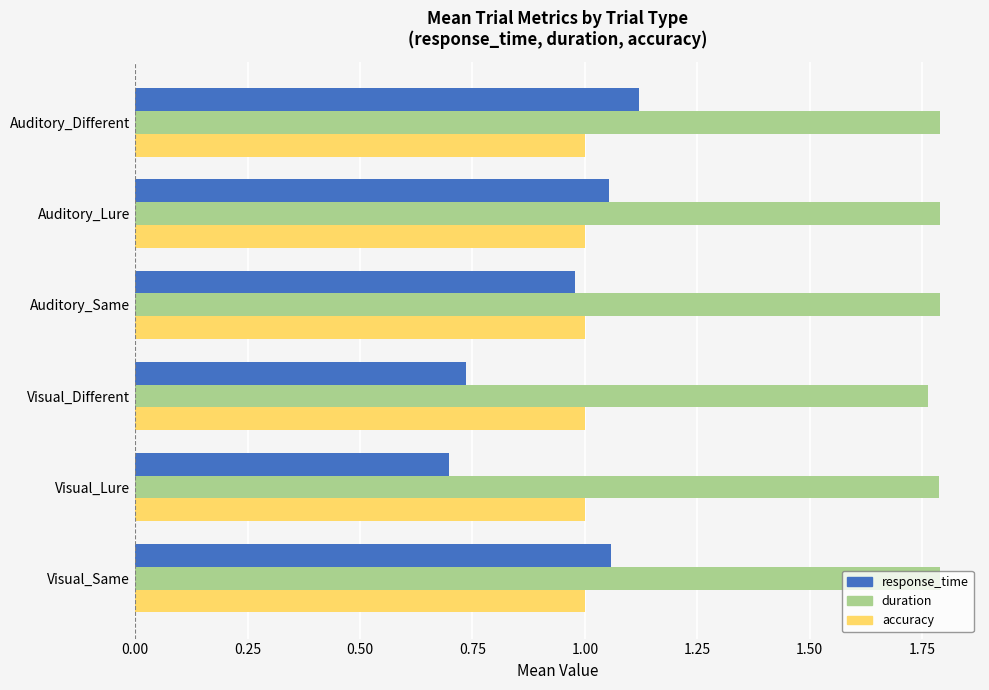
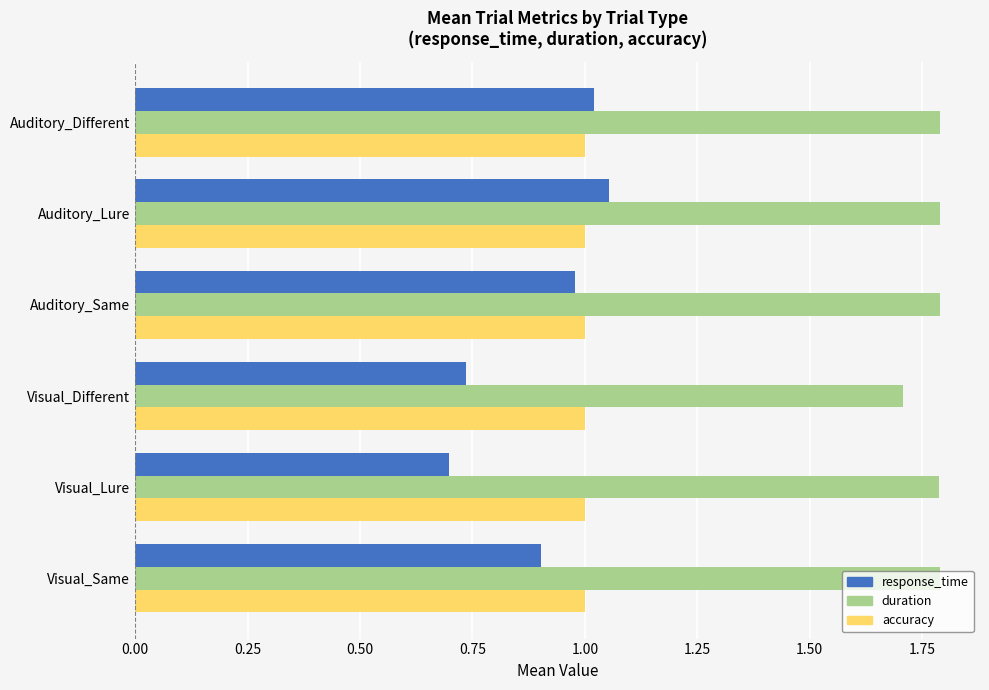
response_time, Auditory_Different: 1.12 -> 1.02
duration, Visual_Different: 1.76 -> 1.71
response_time, Visual_Same: 1.06 -> 0.90
